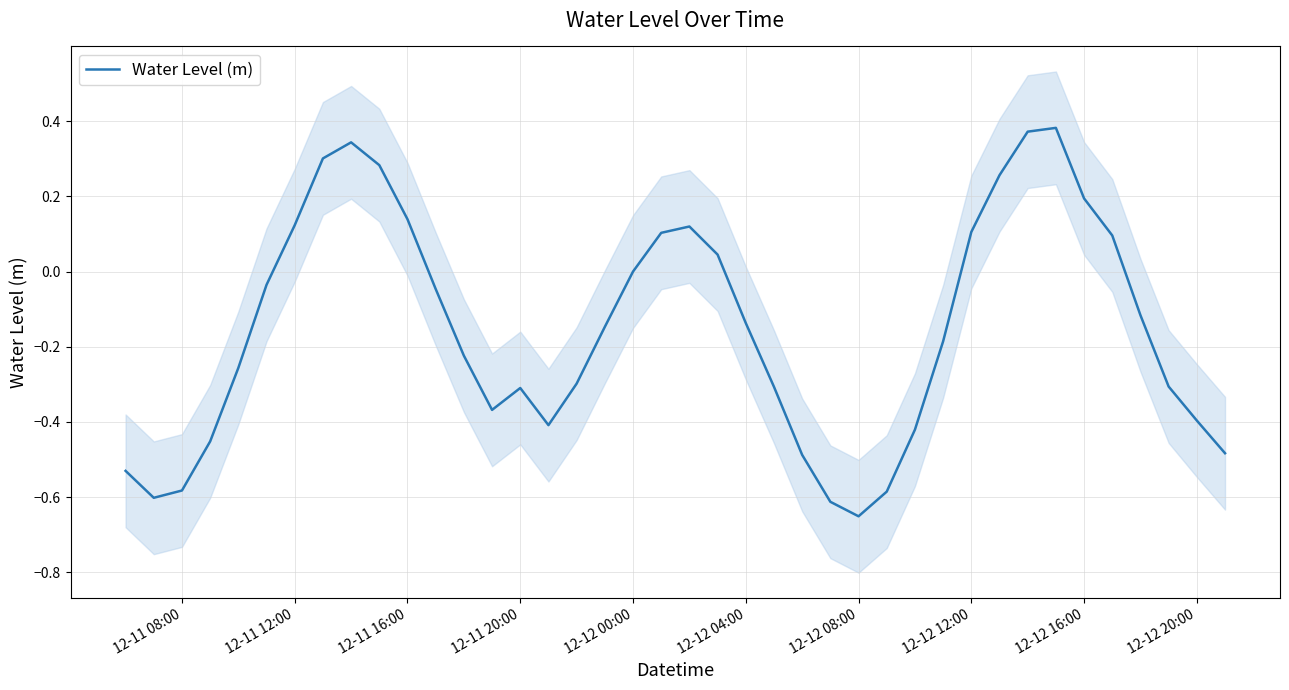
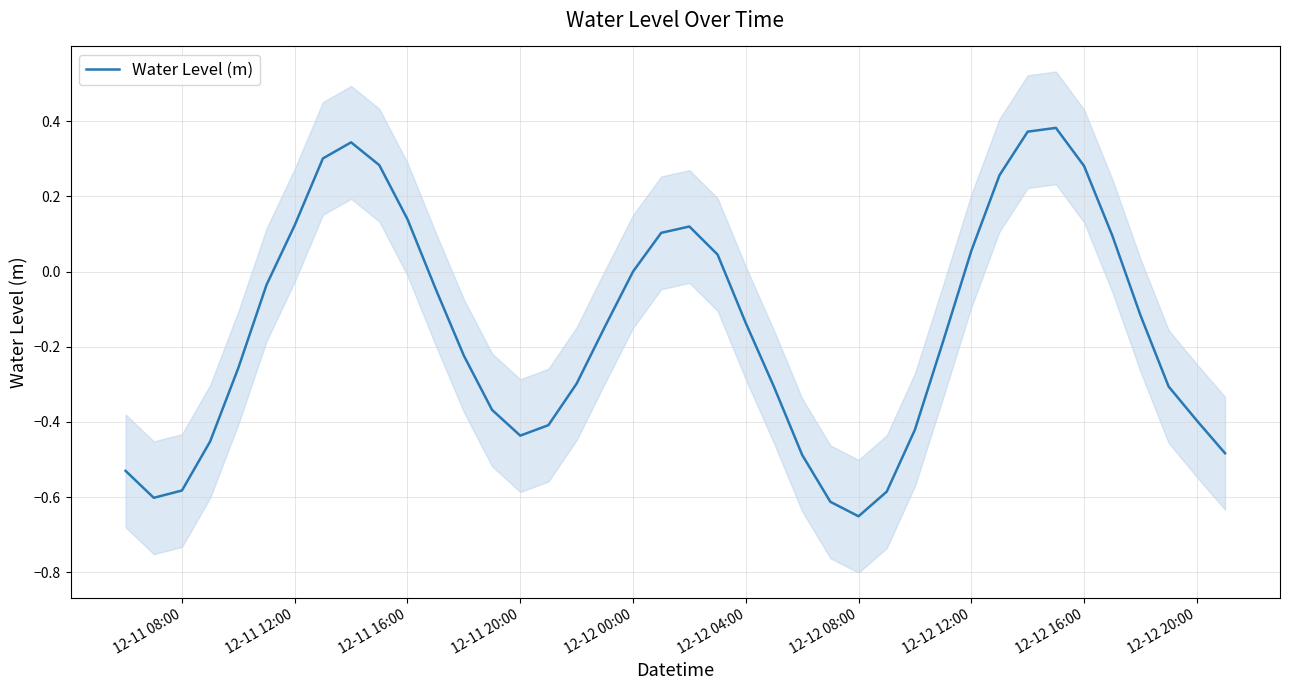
Water Level (m), 12-11 20:00: -0.31 -> -0.44
Water Level (m), 12-12 12:00: 0.11 -> 0.06
Water Level (m), 12-12 16:00: 0.19 -> 0.28
